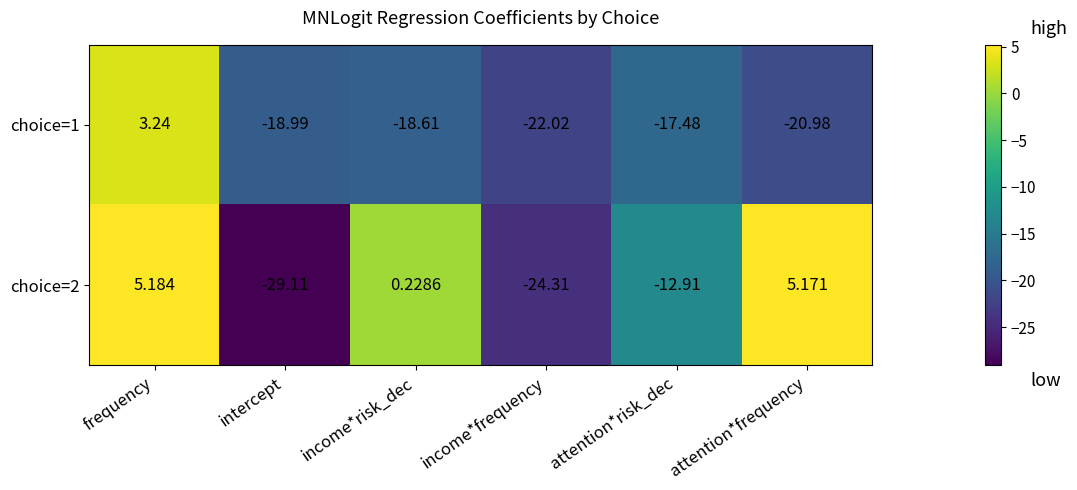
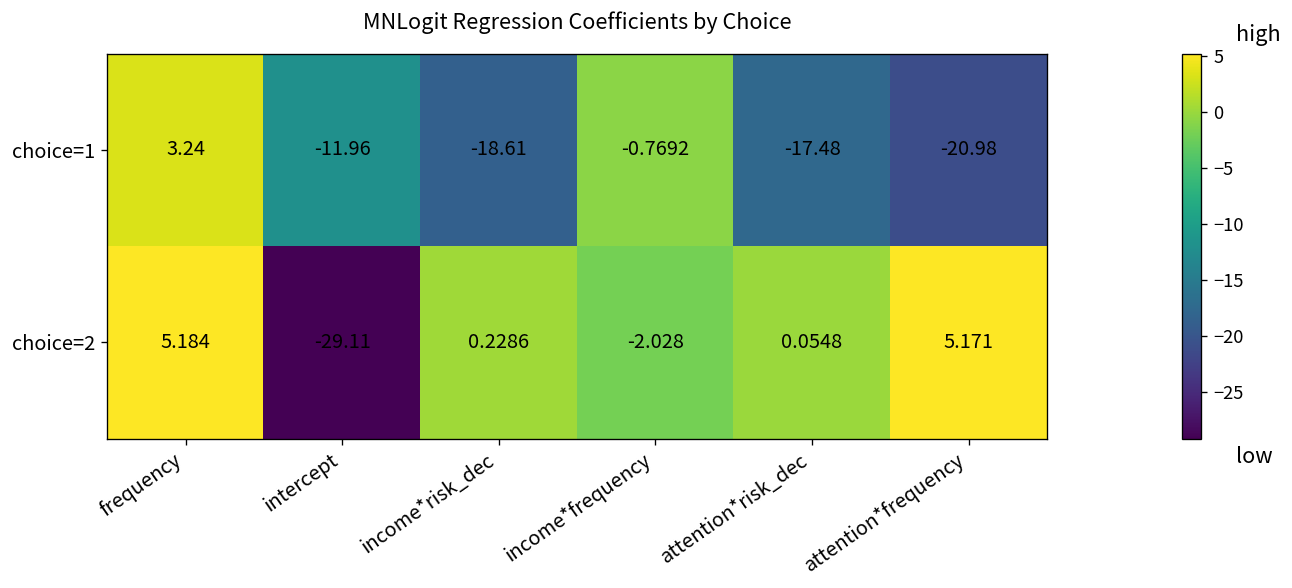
choice=1, intercept: -18.99 -> -11.96
choice=1, income*frequency: -22.02 -> -0.7692
choice=2, income*frequency: -24.31 -> -2.028
choice=2, attention*risk_dec: -12.91 -> 0.0548
